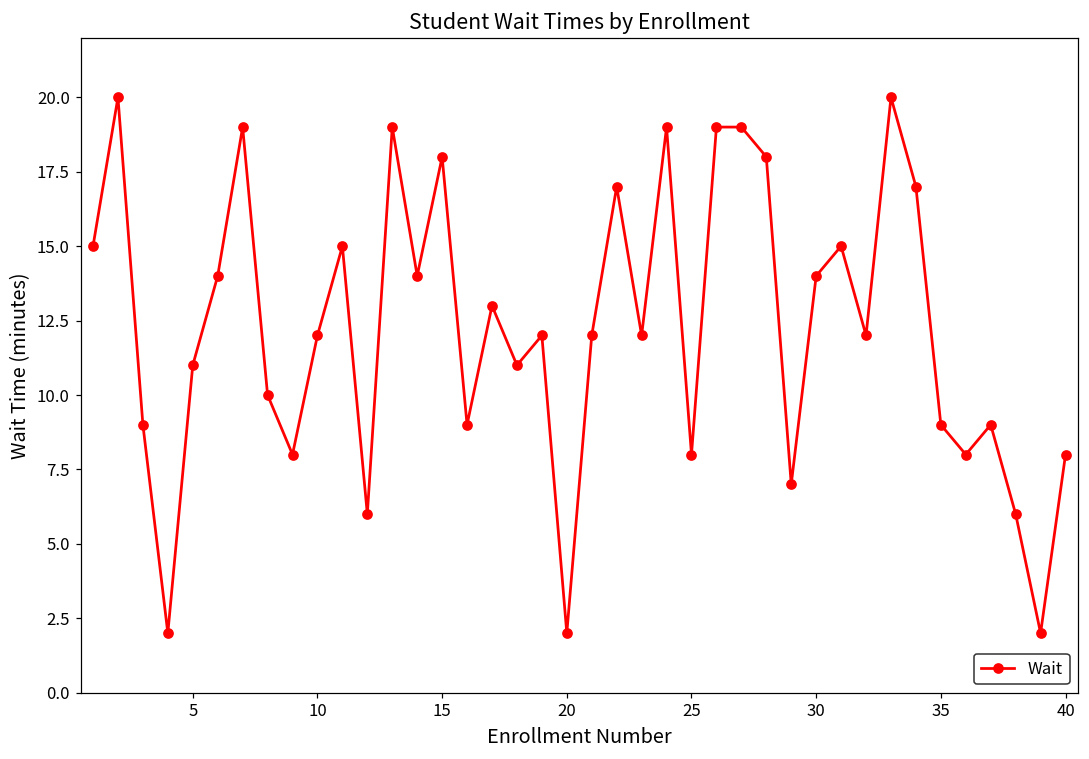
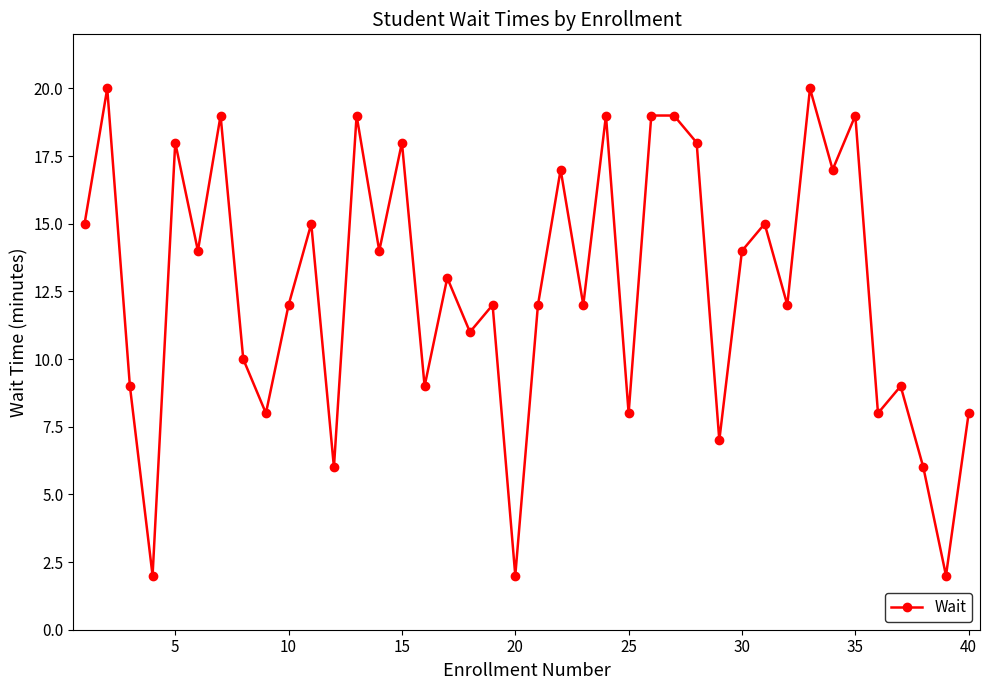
5: 11 -> 18
35: 9 -> 19
